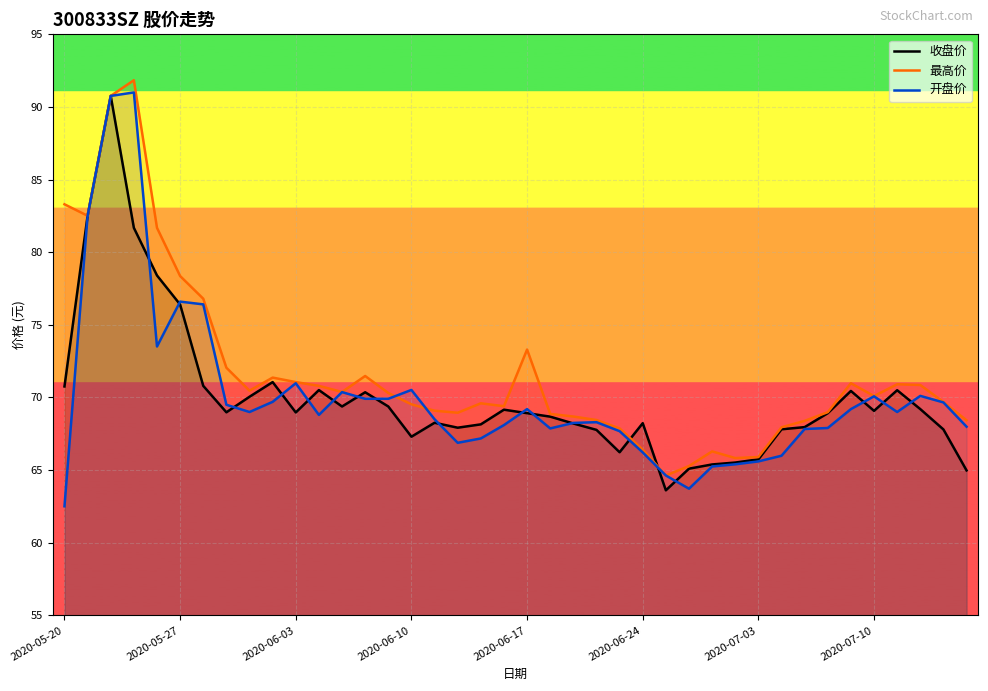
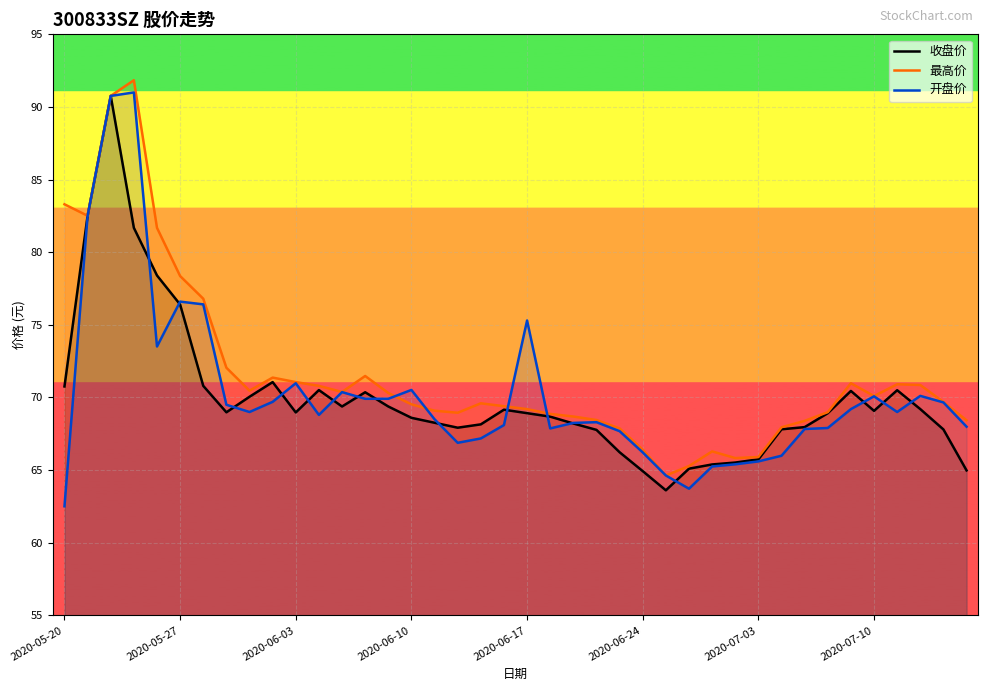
收盘价, 2020-06-10: 67.3 -> 68.6
最高价, 2020-06-17: 73.3 -> 69.2
开盘价, 2020-06-17: 69.2 -> 75.3
收盘价, 2020-06-24: 68.2 -> 64.9
